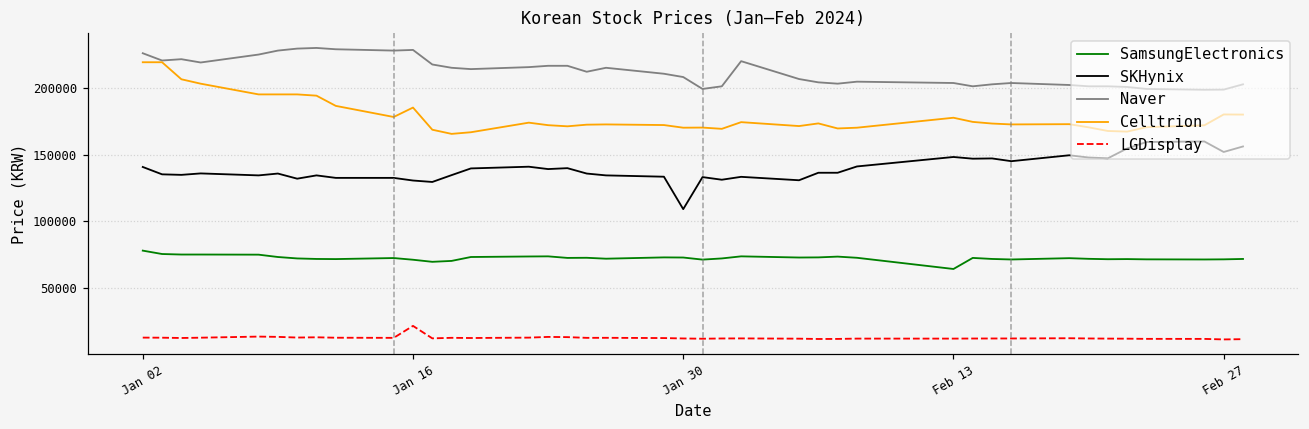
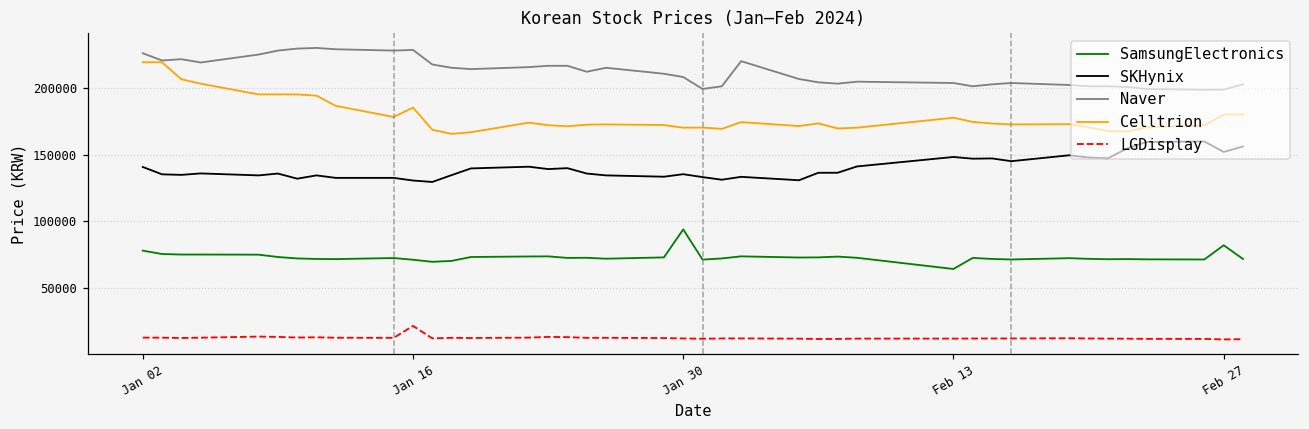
SamsungElectronics, Jan 30: 73000 -> 94000
SKHynix, Jan 30: 109000 -> 135000
SamsungElectronics, Feb 27: 71000 -> 82000
